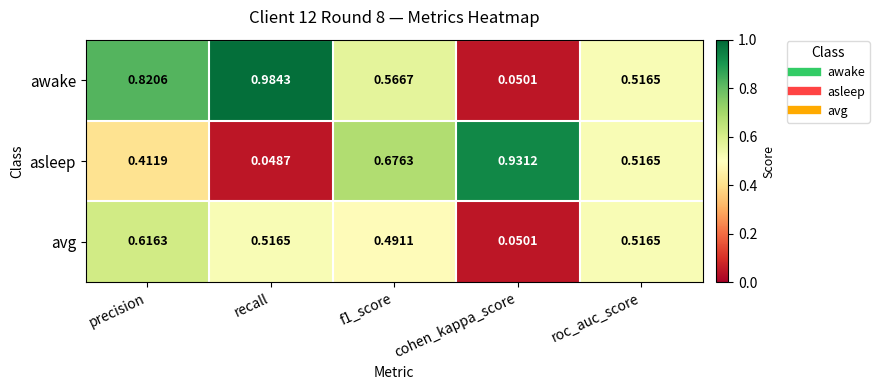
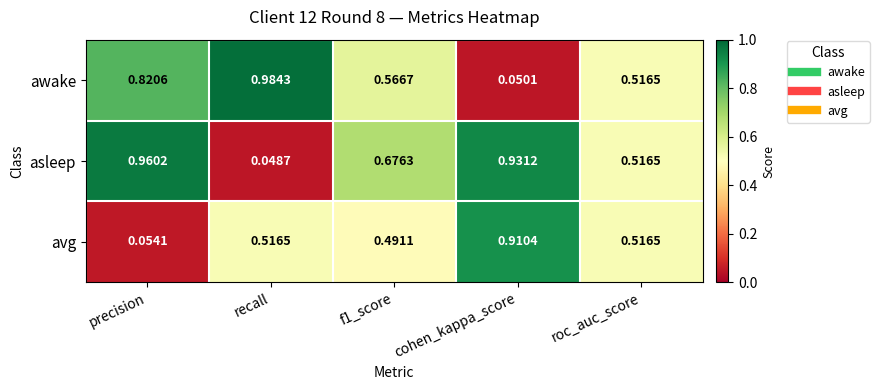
asleep, precision: 0.4119 -> 0.9602
avg, precision: 0.6163 -> 0.0541
avg, cohen_kappa_score: 0.0501 -> 0.9104
